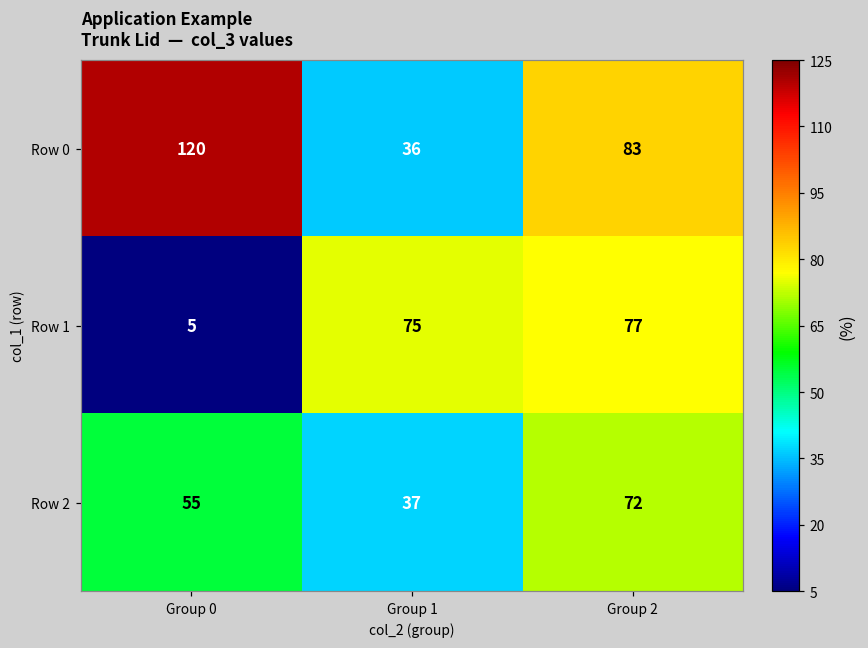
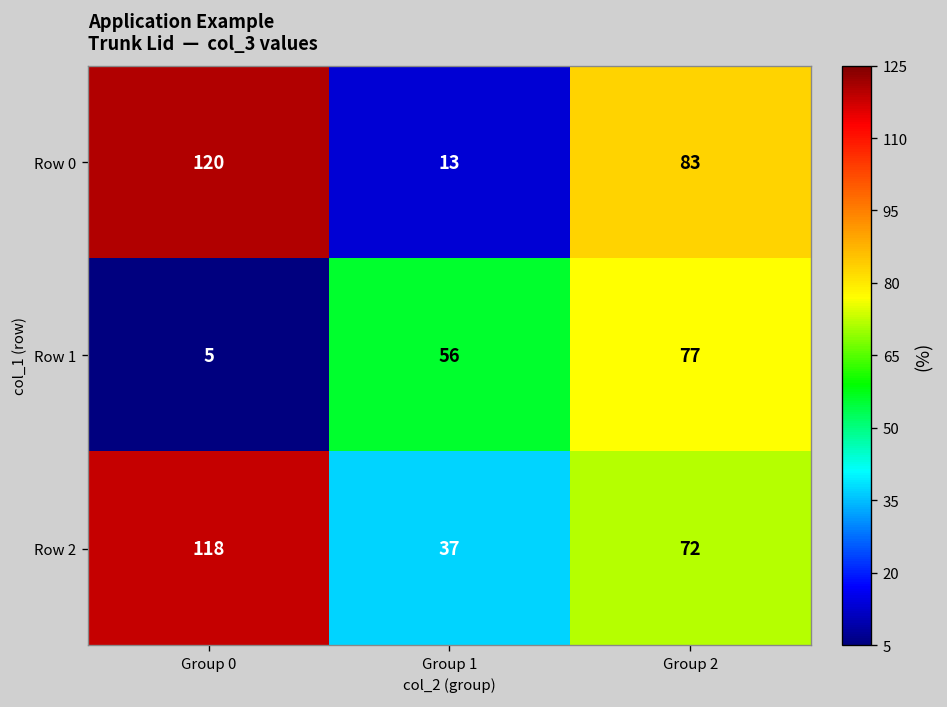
Row 0, Group 1: 36 -> 13
Row 1, Group 1: 75 -> 56
Row 2, Group 0: 55 -> 118
